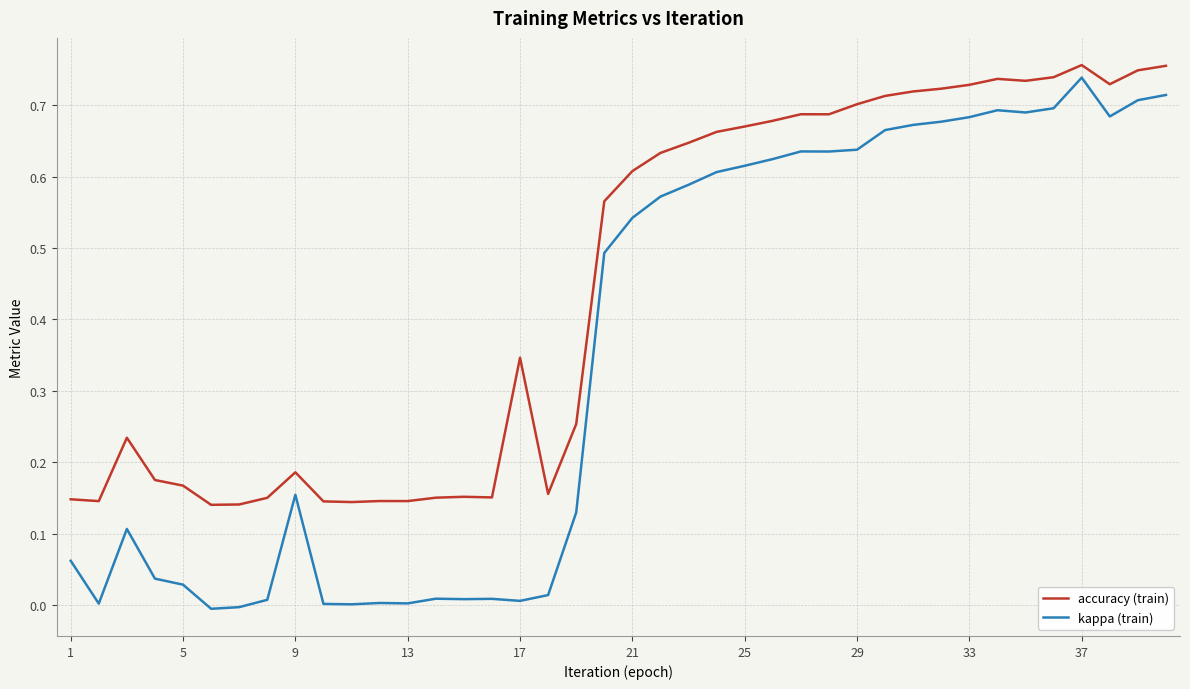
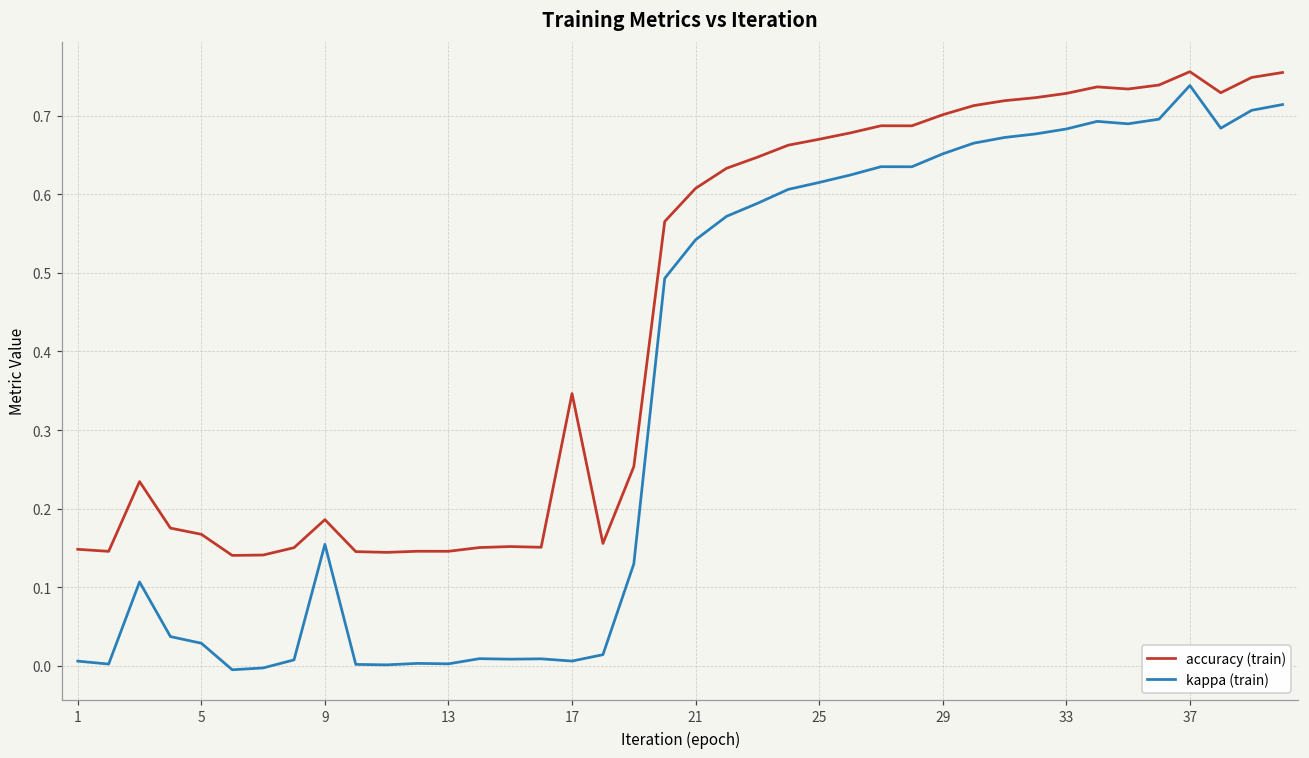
kappa (train), 1: 0.06 -> 0.01
kappa (train), 29: 0.64 -> 0.65
